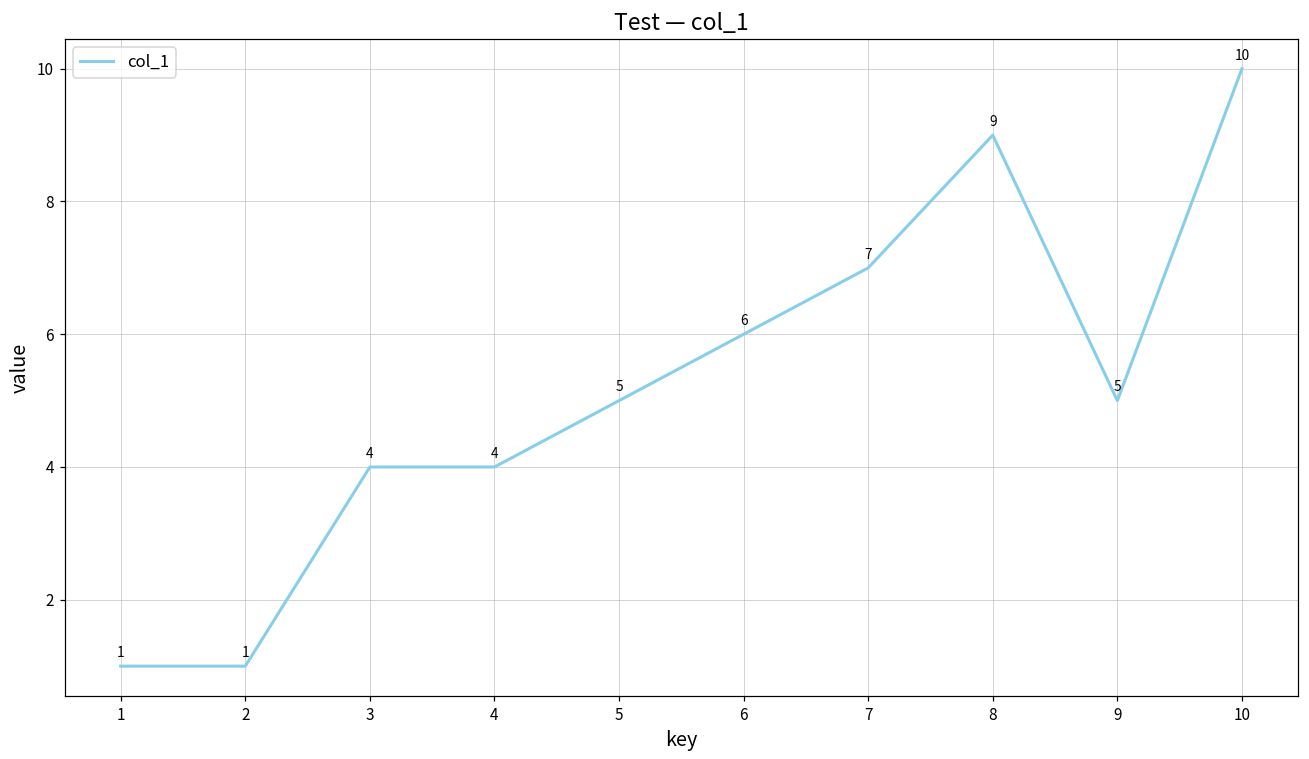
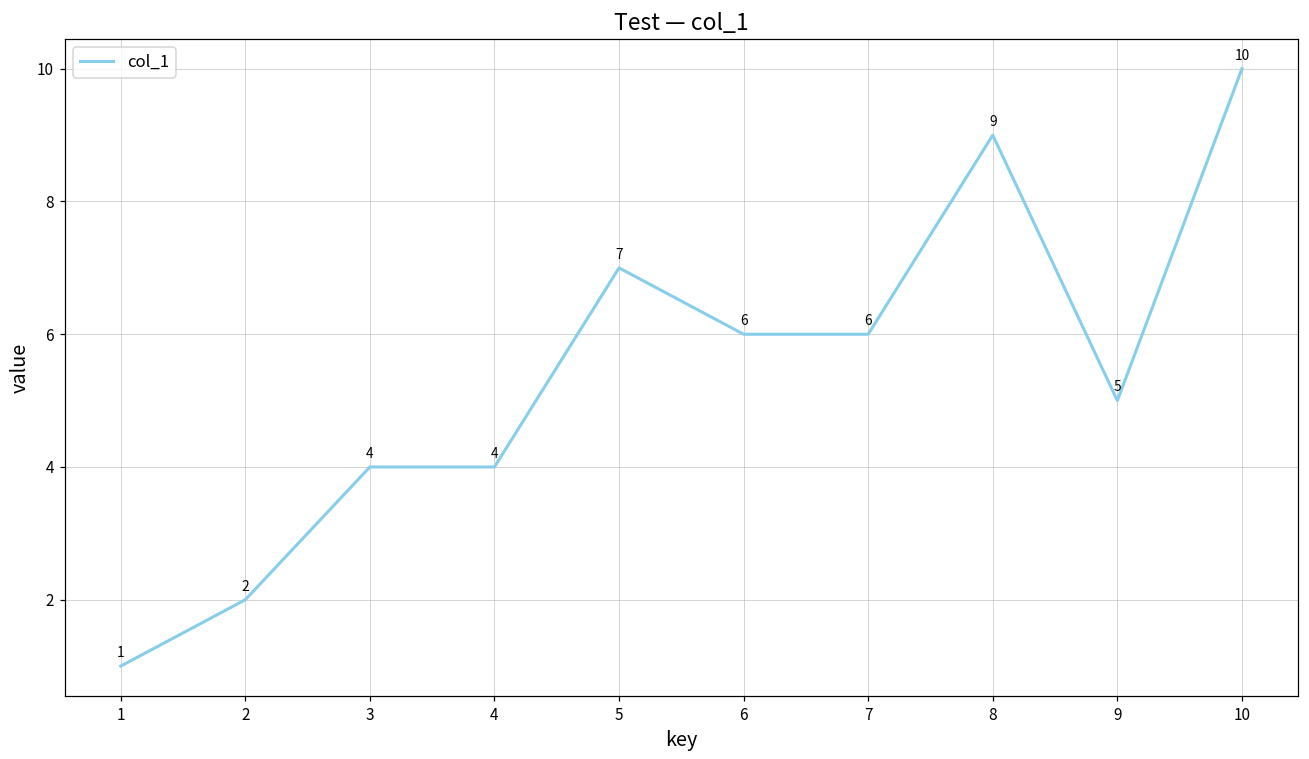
2: 1 -> 2
5: 5 -> 7
7: 7 -> 6
